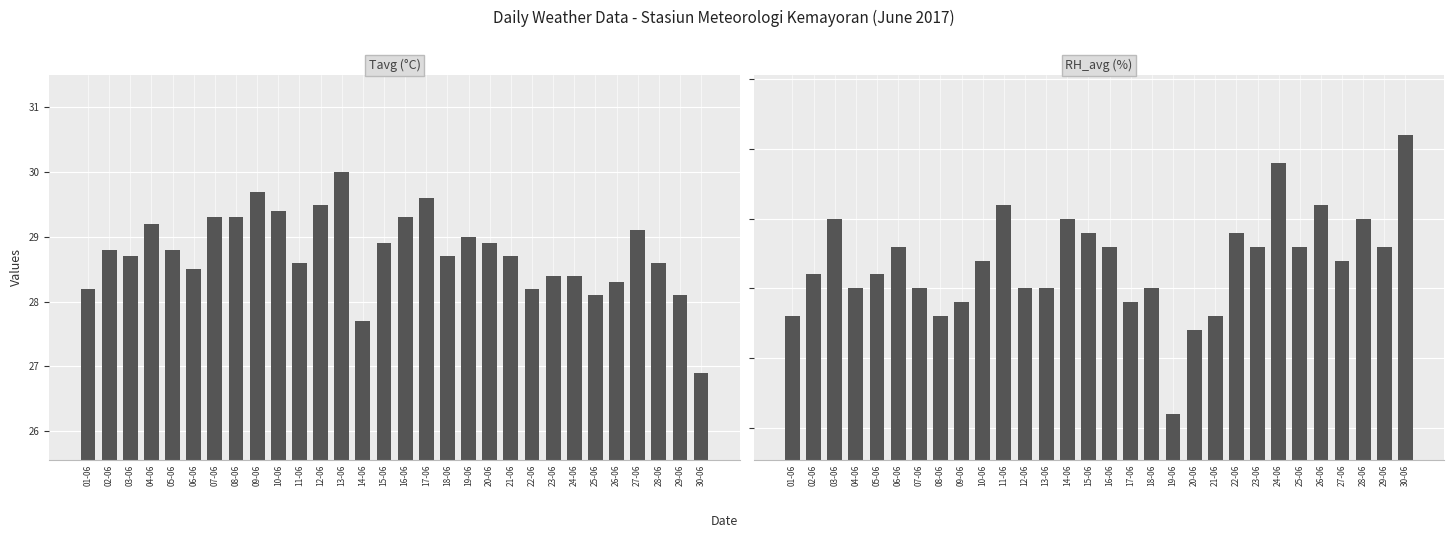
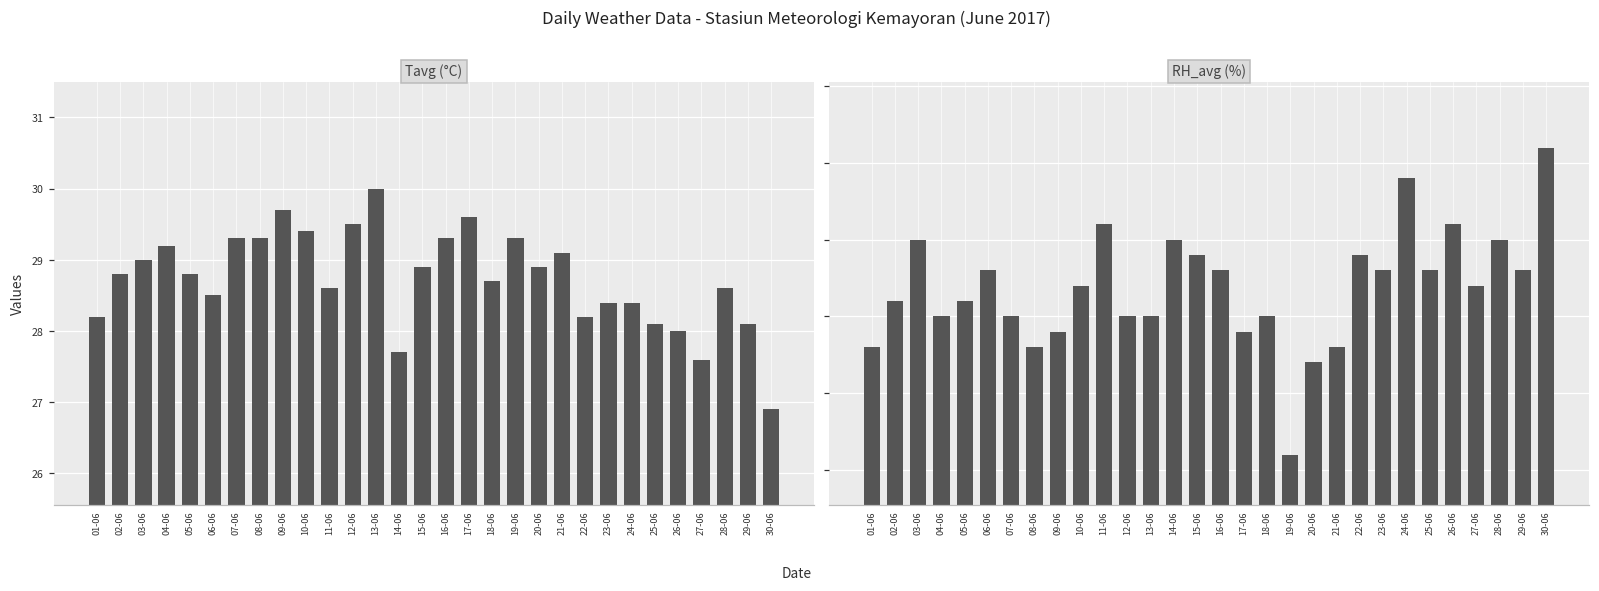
Tavg (°C), 03-06: 28.7 -> 29.0
Tavg (°C), 19-06: 29.0 -> 29.3
Tavg (°C), 21-06: 28.7 -> 29.1
Tavg (°C), 26-06: 28.3 -> 28.0
Tavg (°C), 27-06: 29.1 -> 27.6
